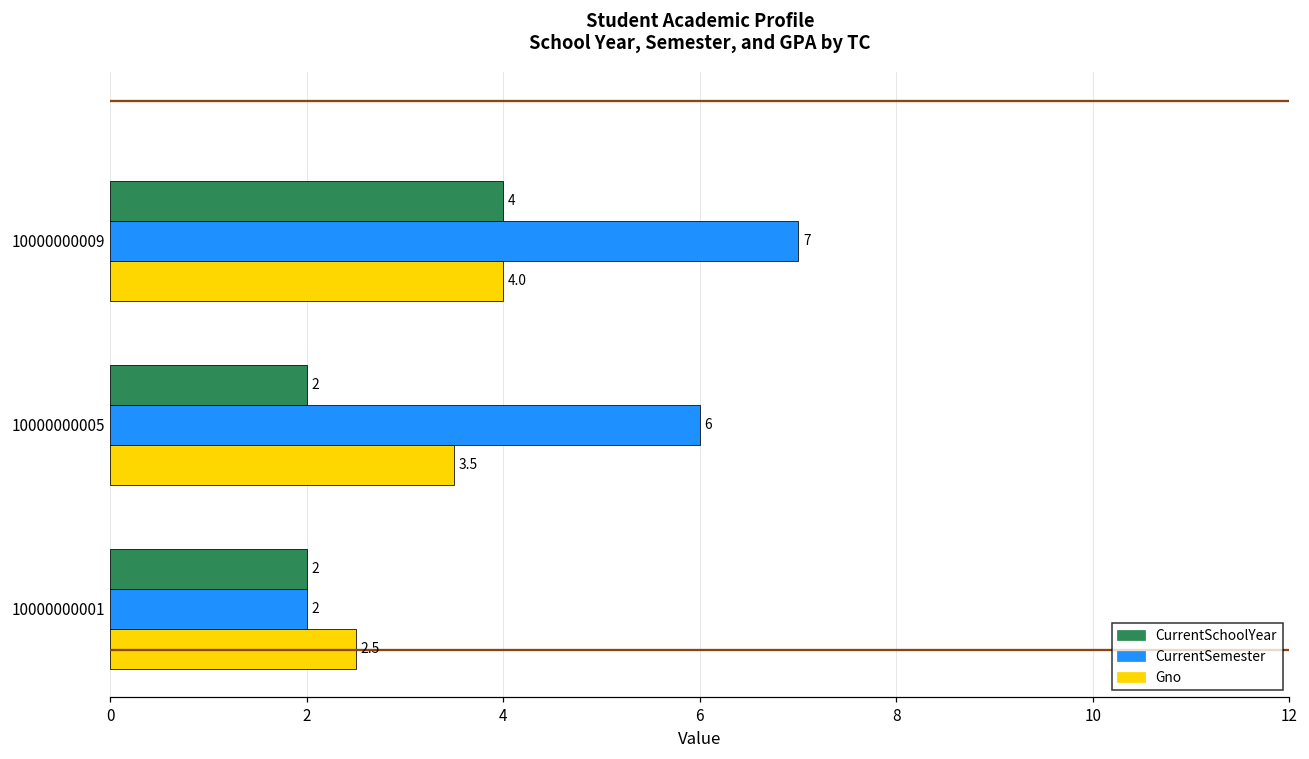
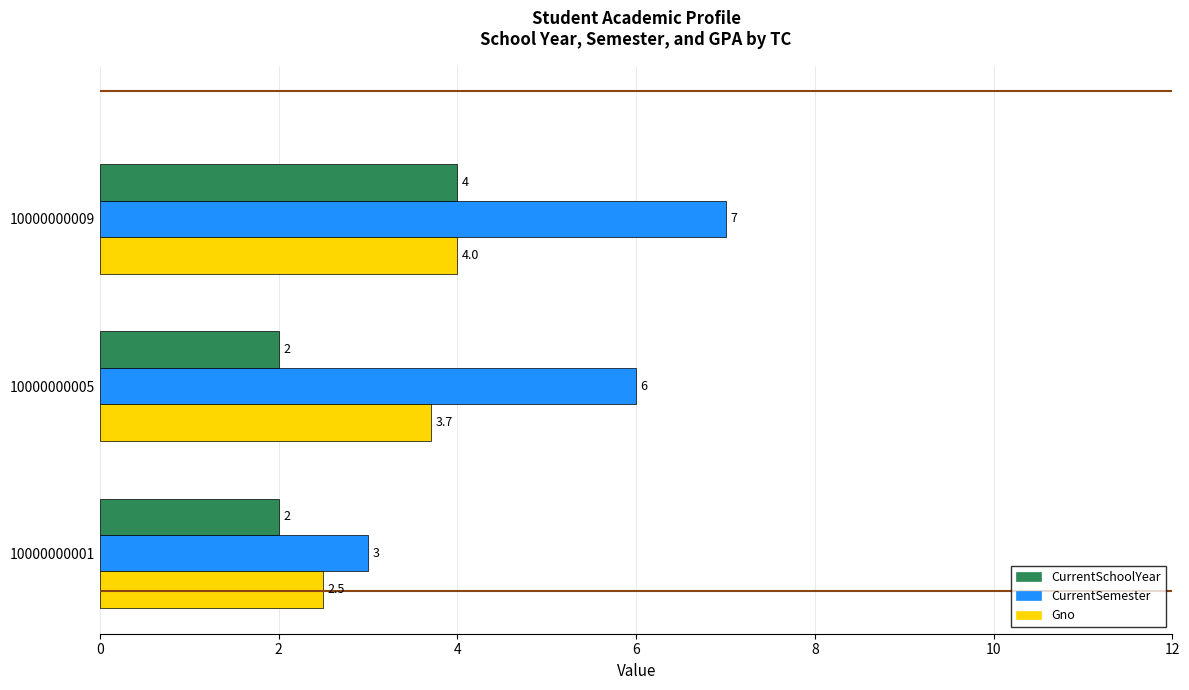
Gno, 10000000005: 3.5 -> 3.7
CurrentSemester, 10000000001: 2 -> 3
